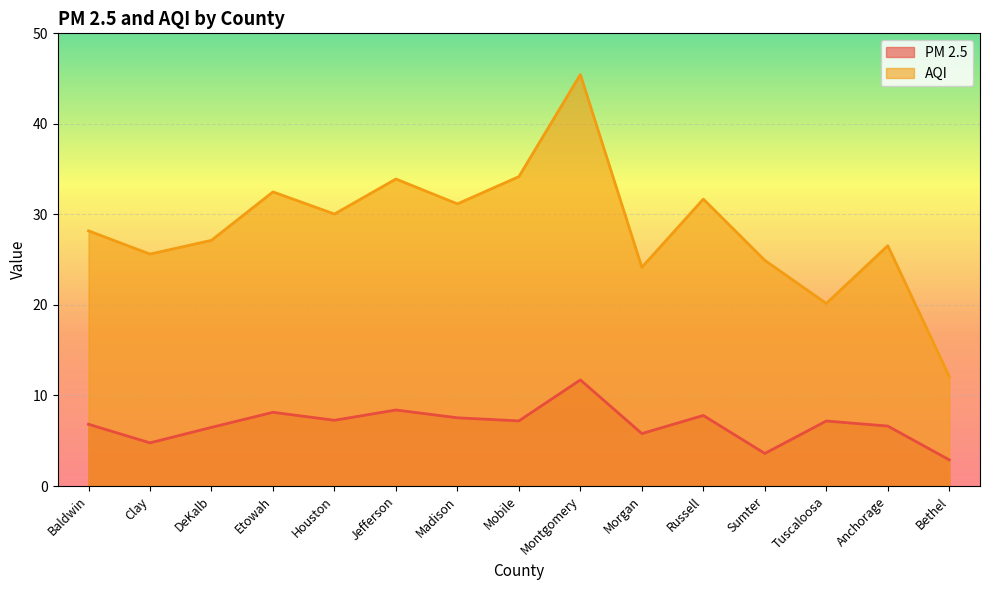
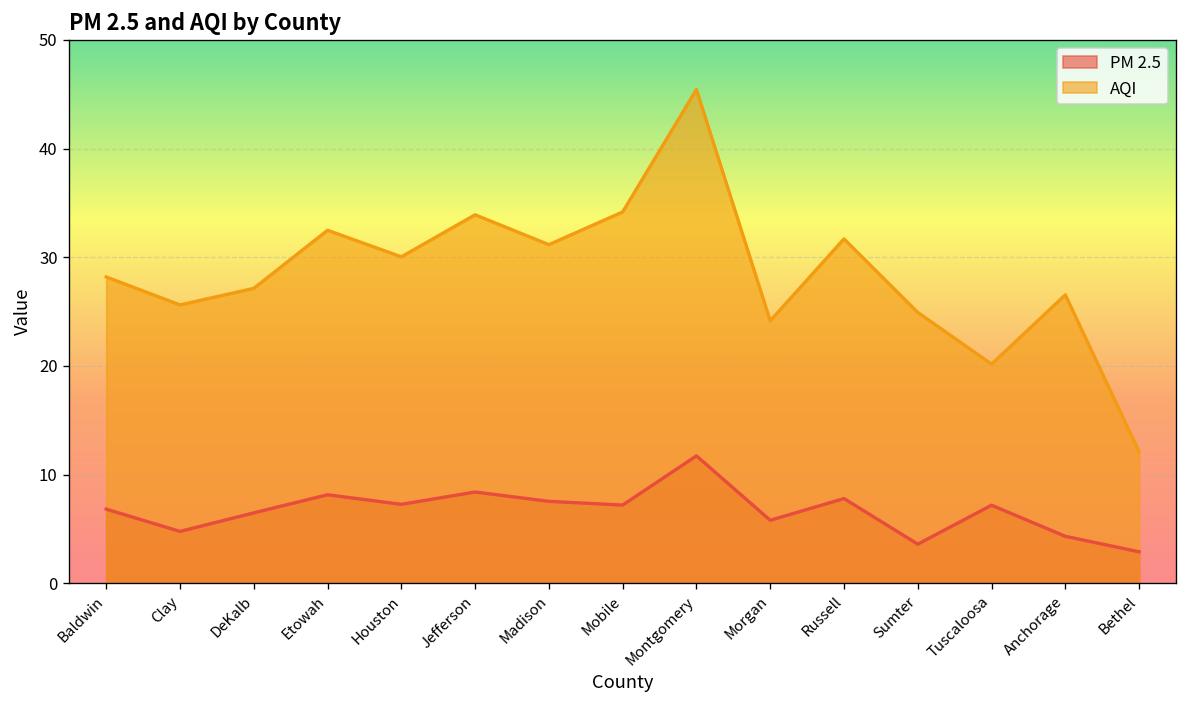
PM 2.5, Anchorage: 7 -> 4
